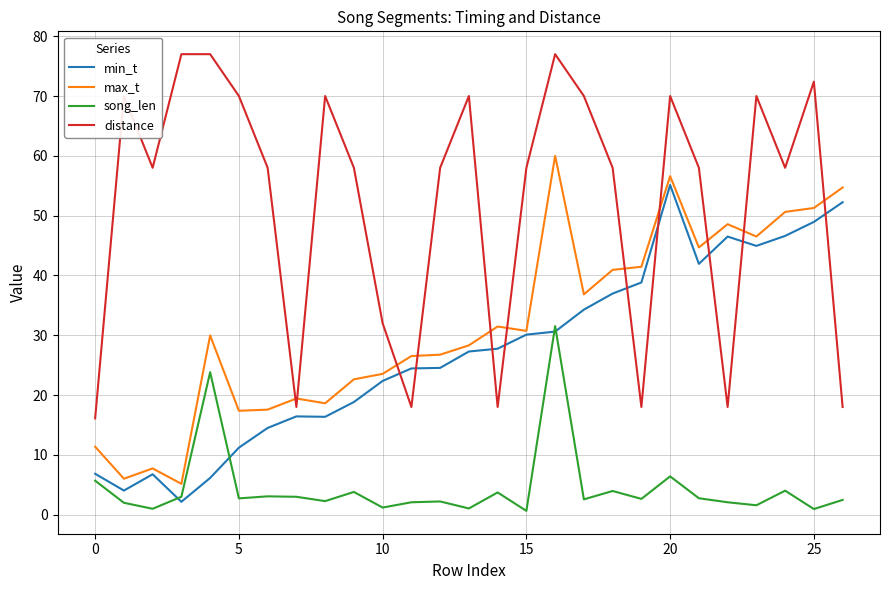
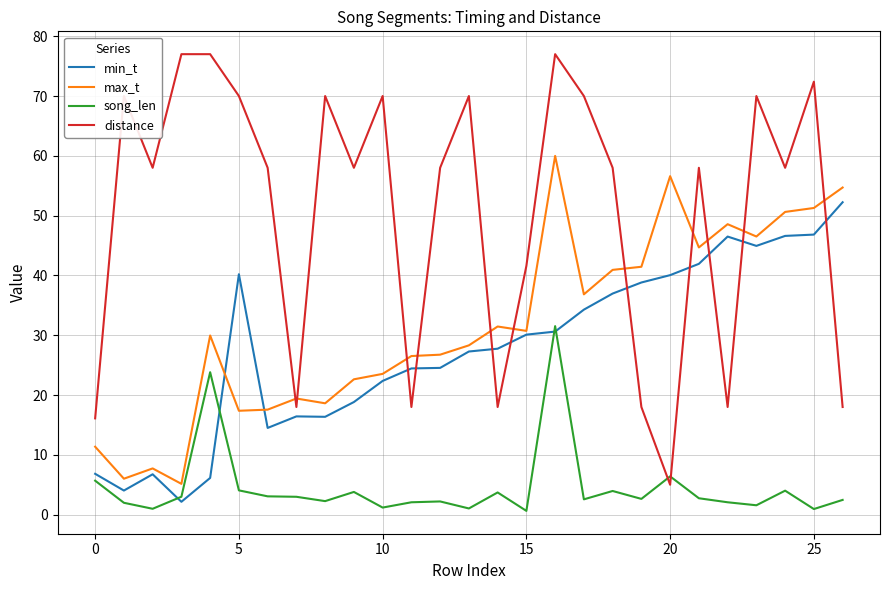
min_t, 5: 11 -> 40
song_len, 5: 3 -> 4
distance, 10: 32 -> 70
distance, 15: 58 -> 42
min_t, 20: 55 -> 40
distance, 20: 70 -> 5
min_t, 25: 49 -> 47
